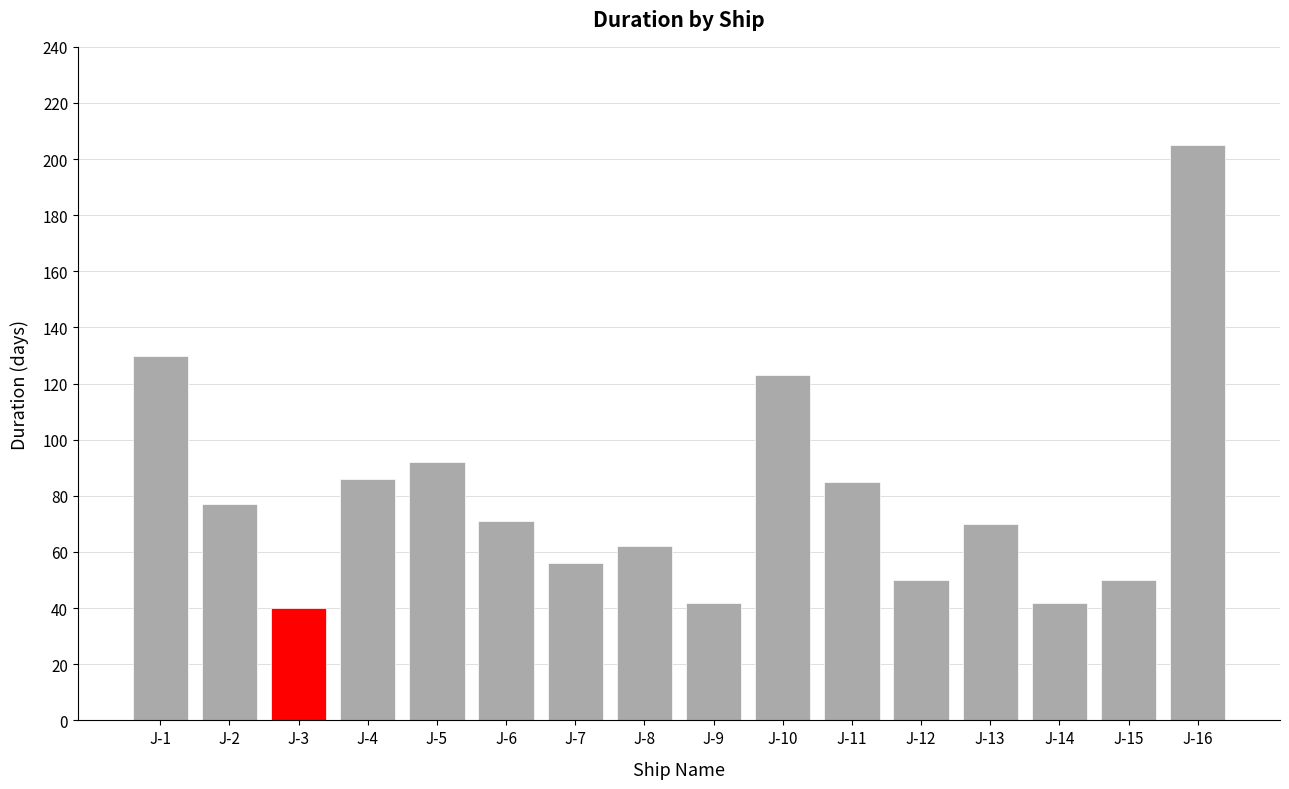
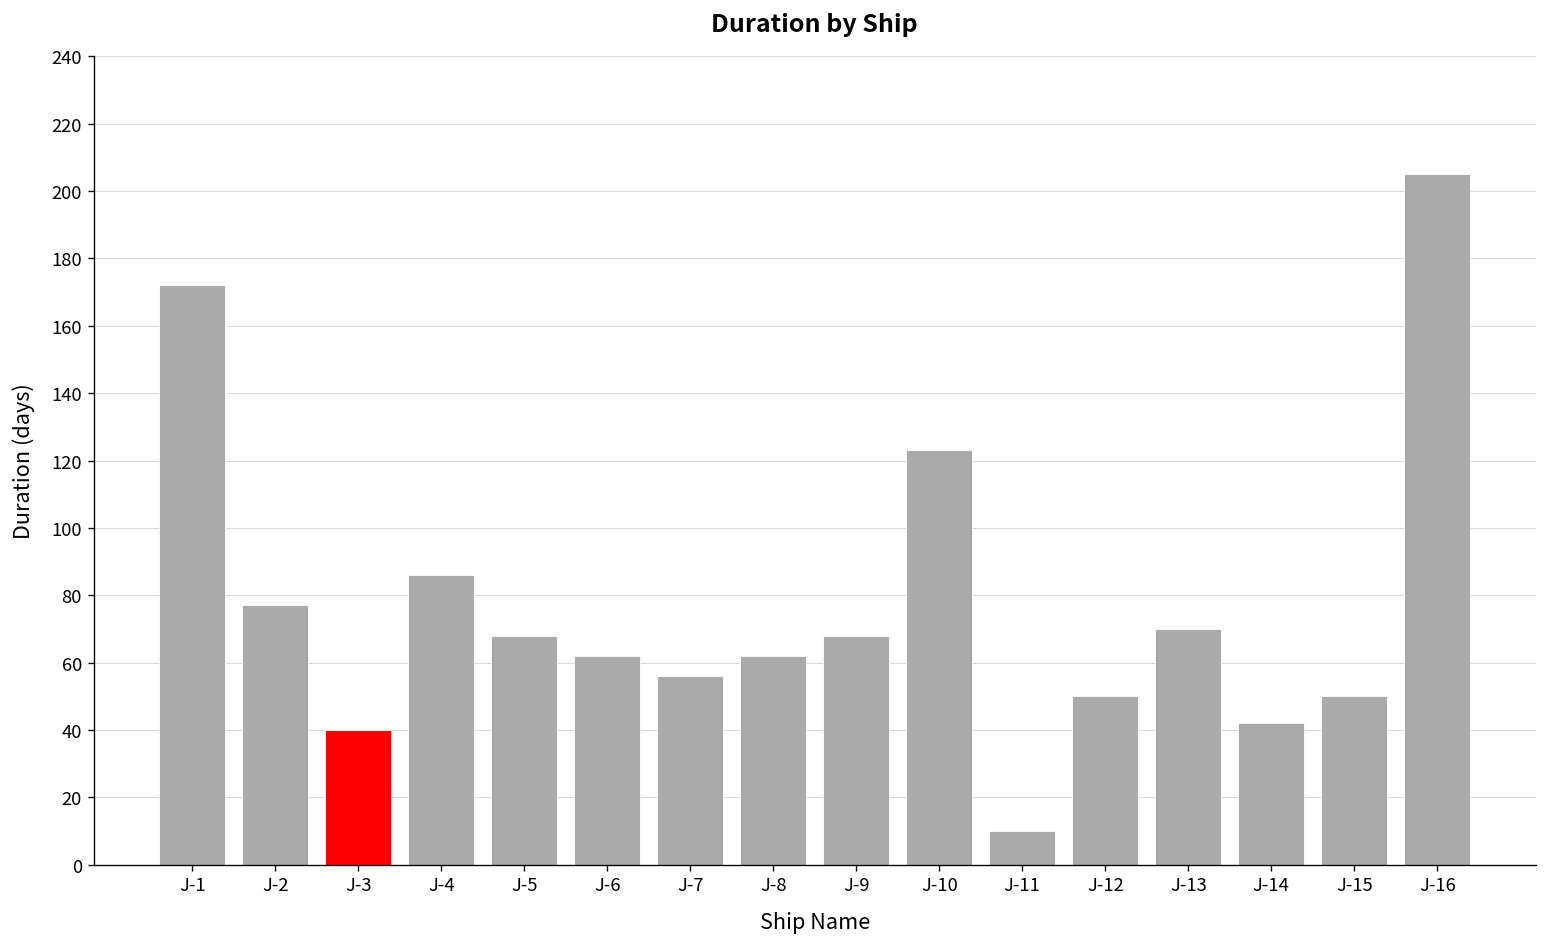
J-1: 130 -> 172
J-5: 92 -> 68
J-6: 71 -> 62
J-9: 42 -> 68
J-11: 85 -> 10
